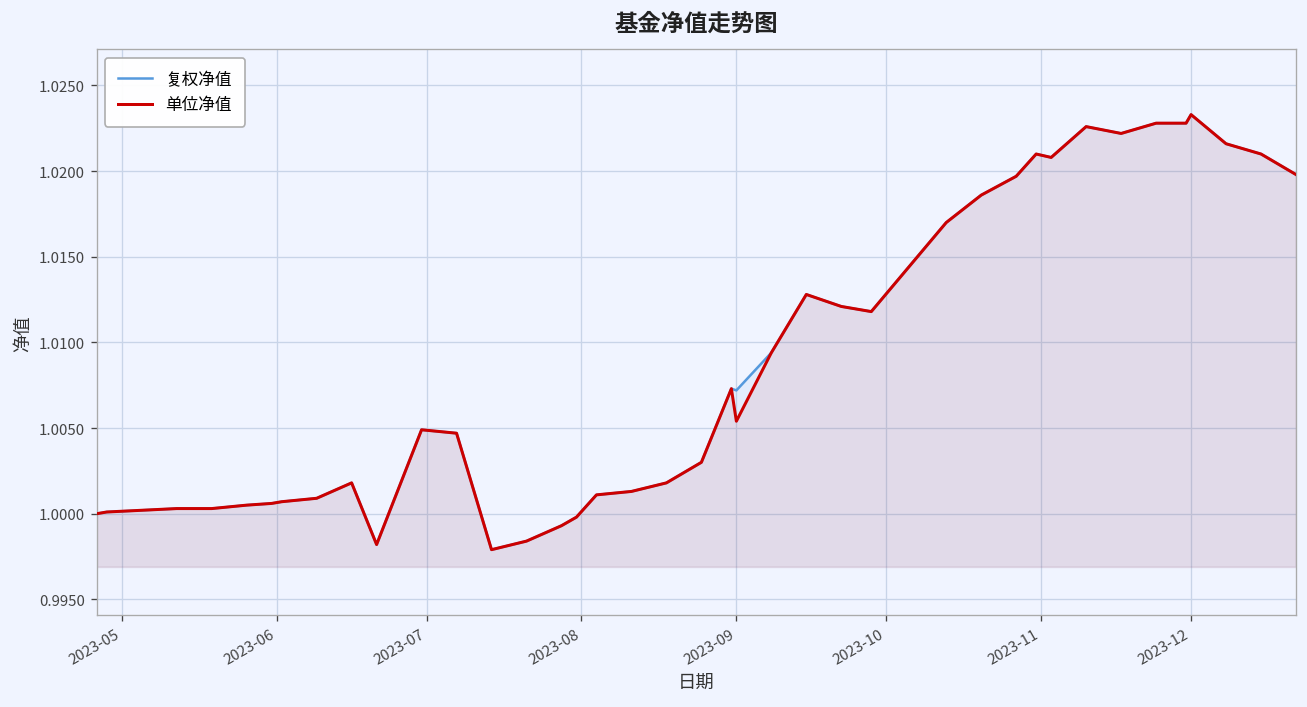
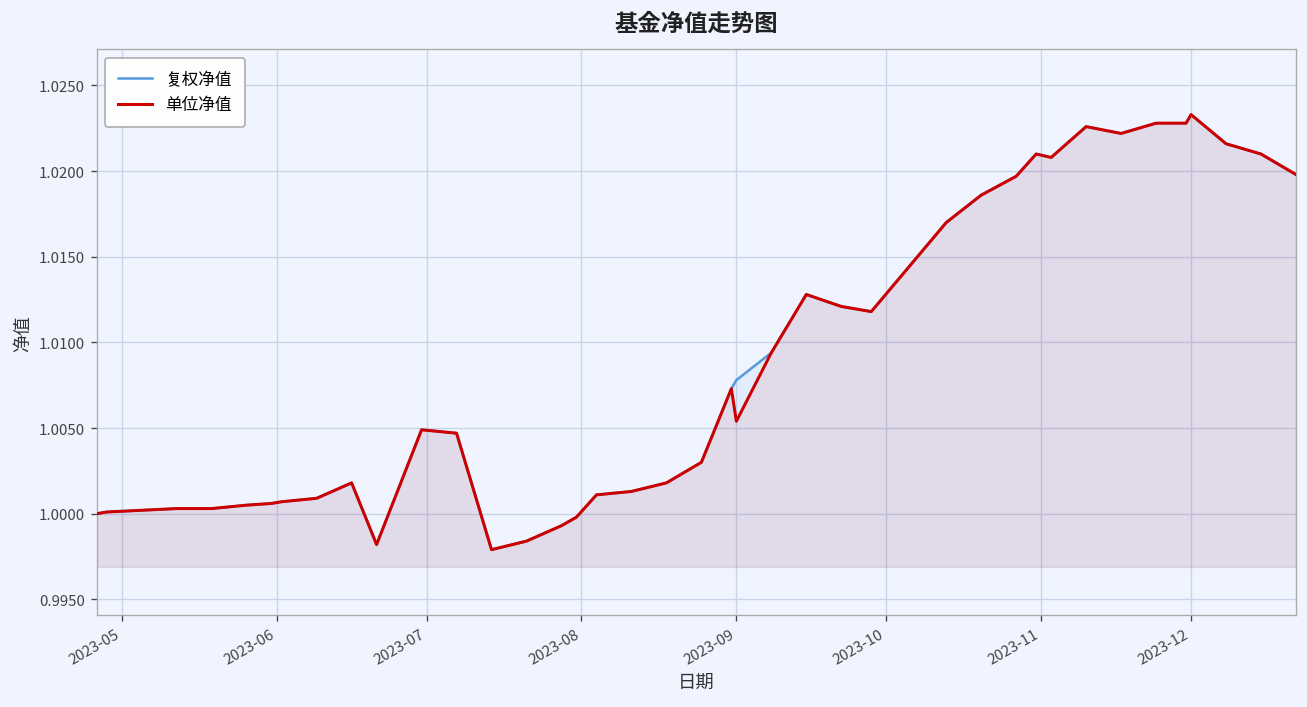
复权净值, 2023-09: 1.0072 -> 1.0078
